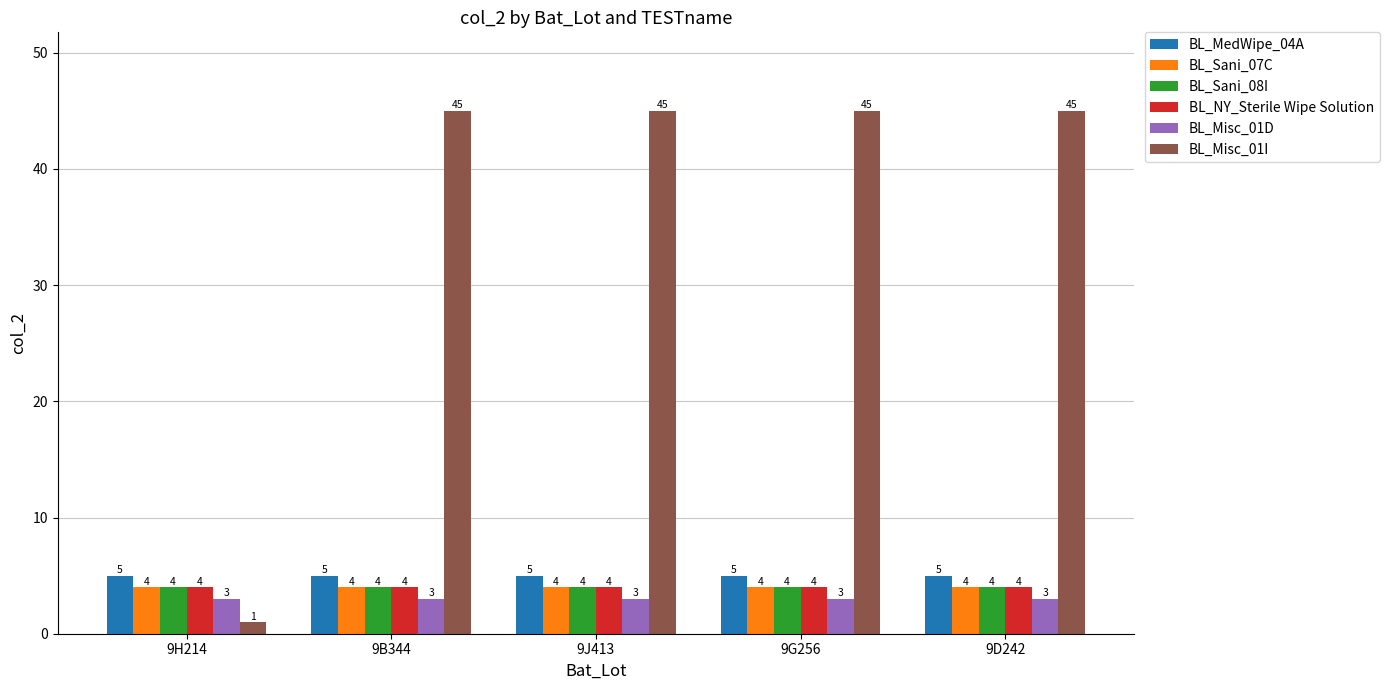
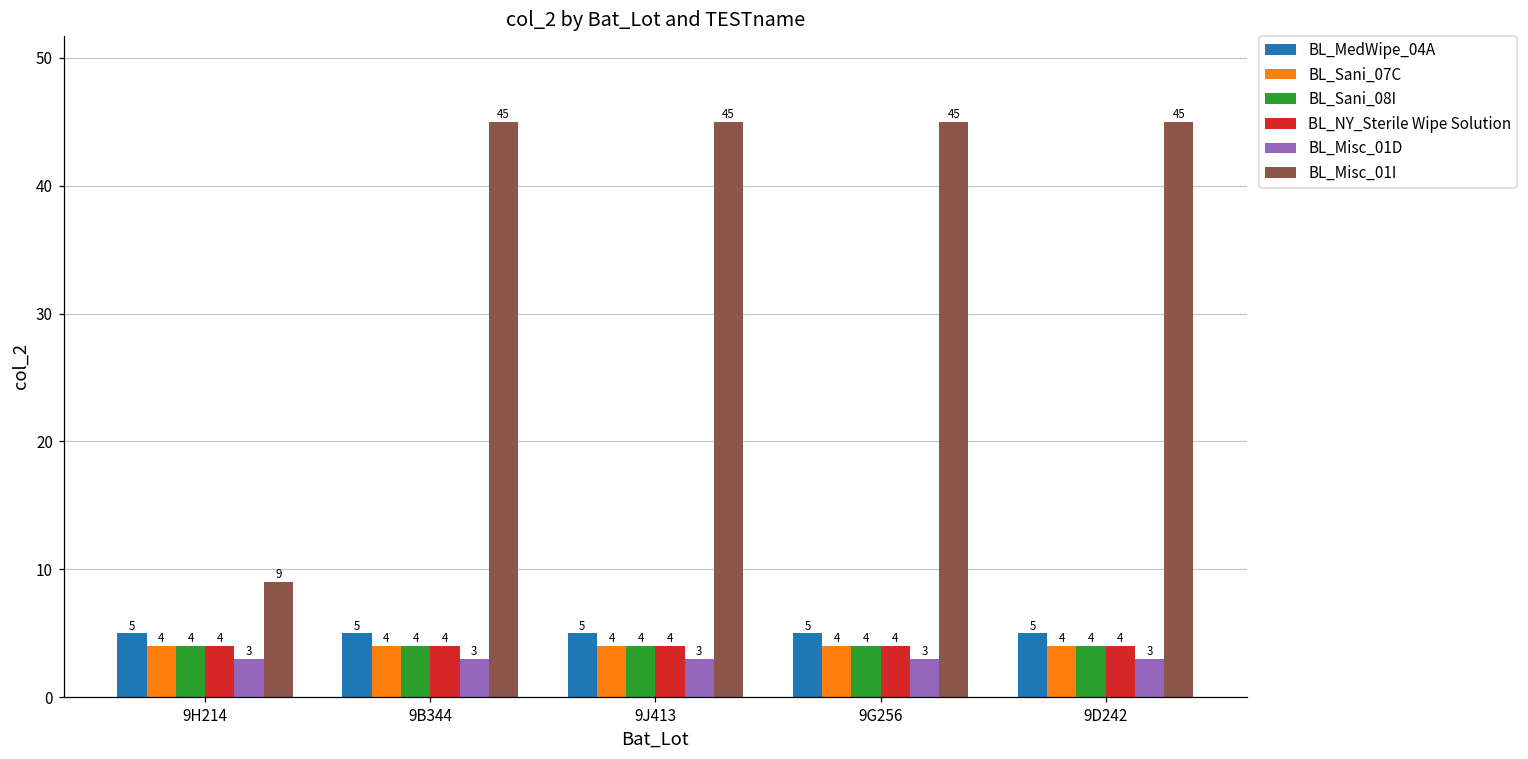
BL_Misc_01I, 9H214: 1 -> 9
